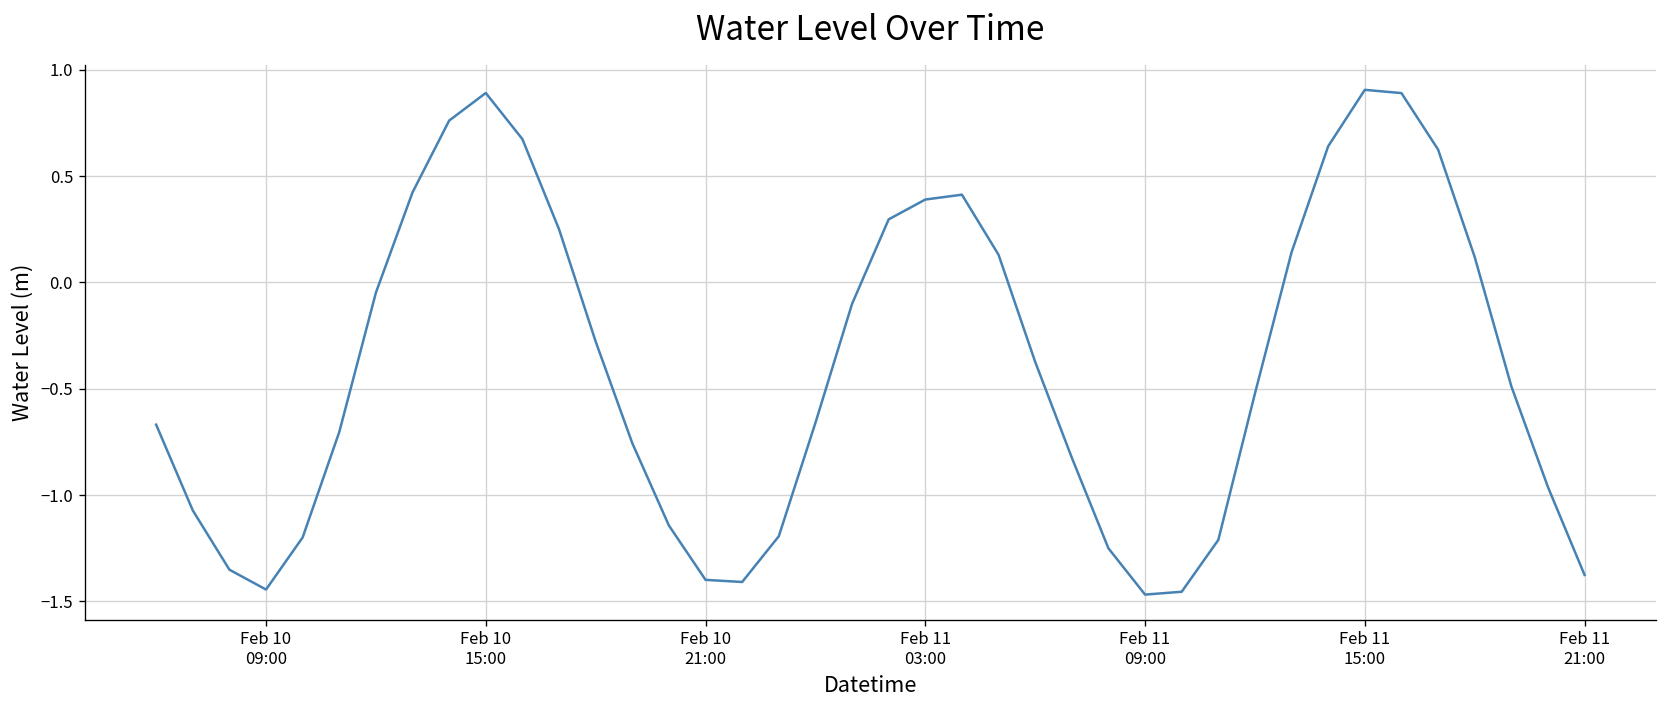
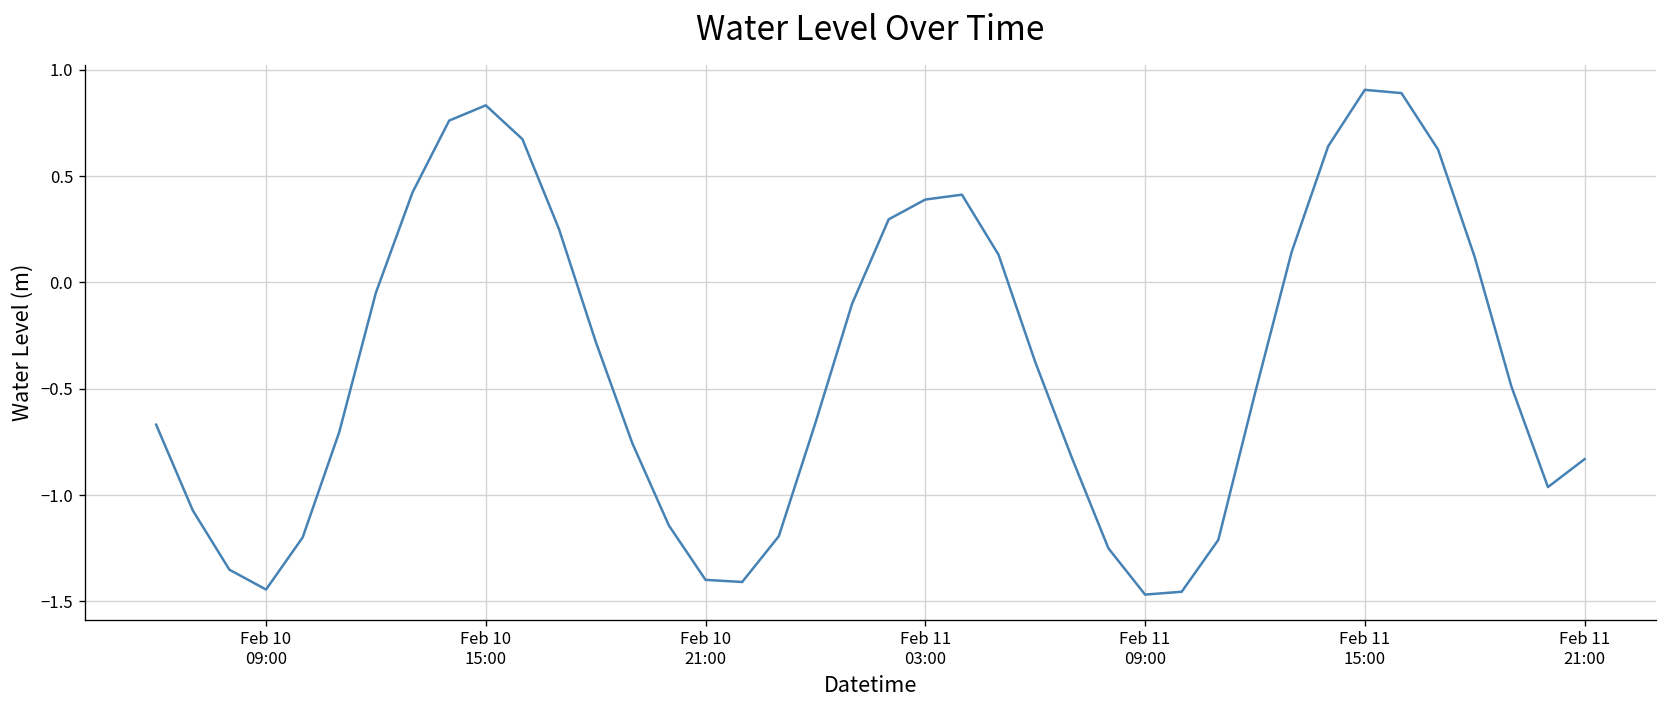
Feb 10 15:00: 0.89 -> 0.83
Feb 11 21:00: -1.38 -> -0.83
